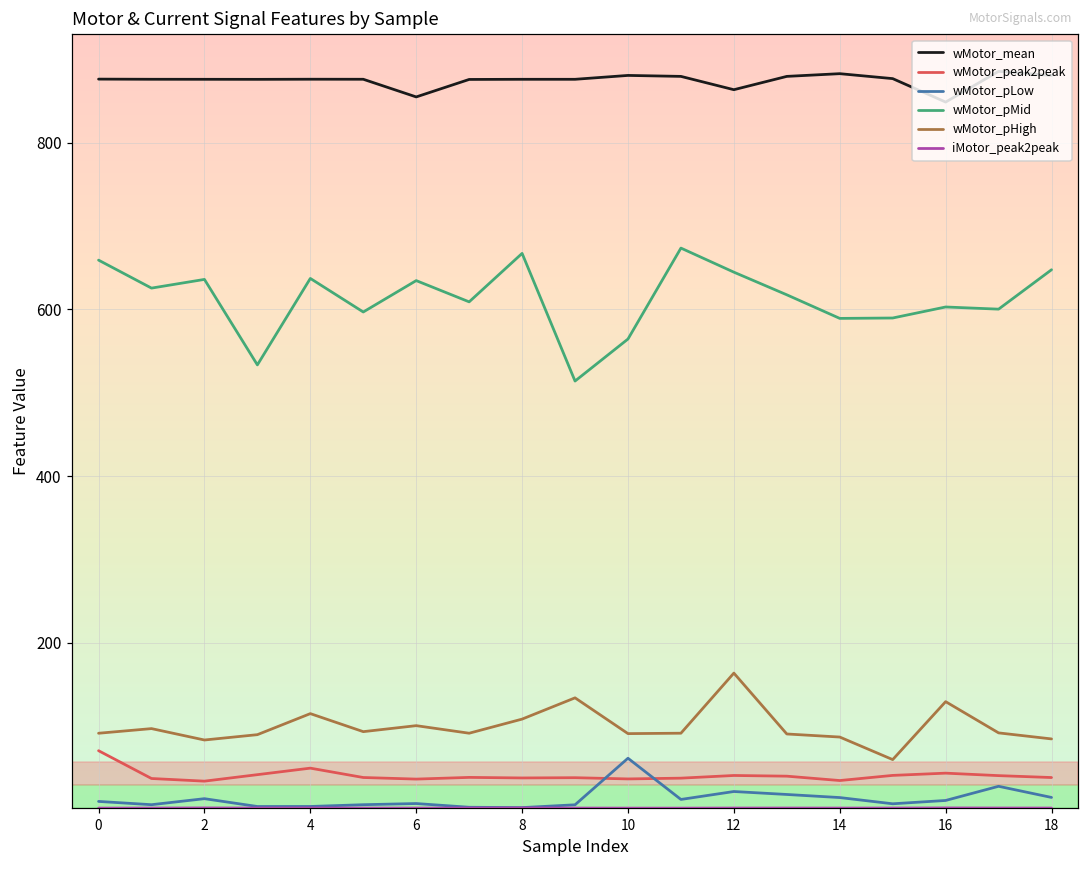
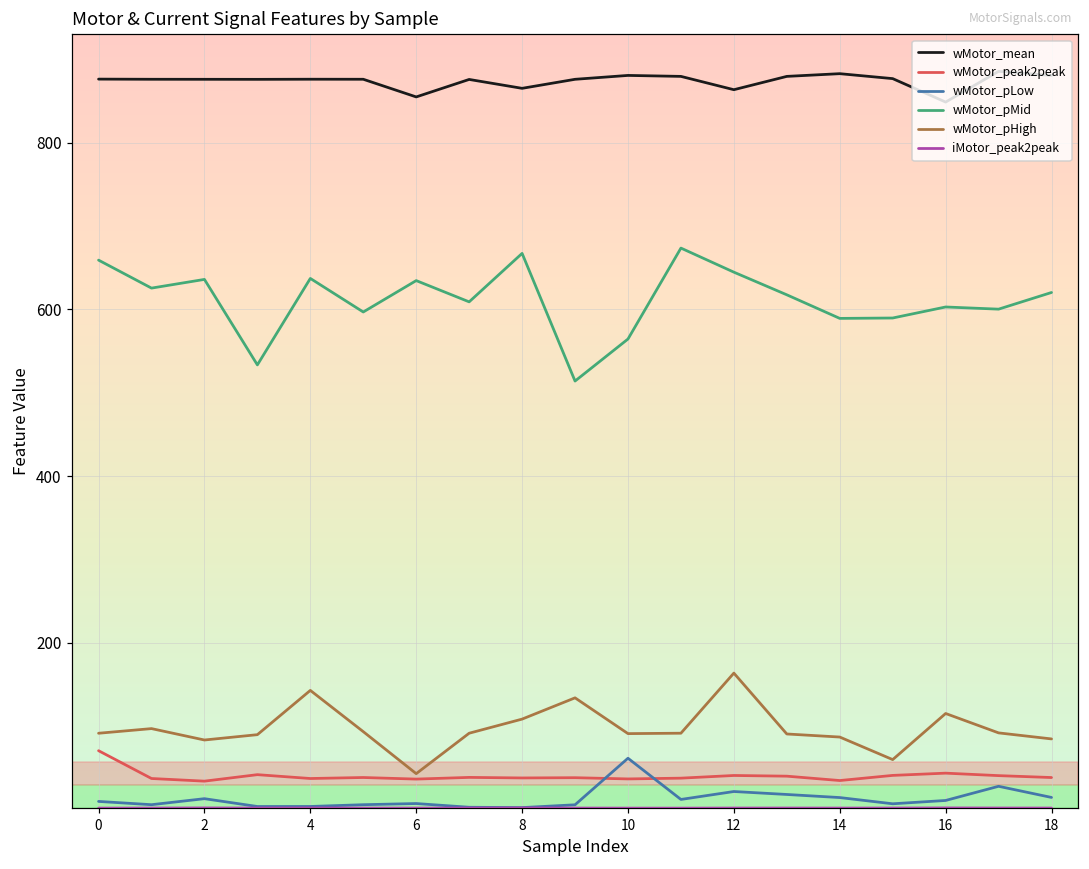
wMotor_peak2peak, 4: 50 -> 40
wMotor_pHigh, 4: 110 -> 140
wMotor_pHigh, 6: 100 -> 40
wMotor_mean, 8: 880 -> 870
wMotor_pHigh, 16: 130 -> 110
wMotor_pMid, 18: 650 -> 620
